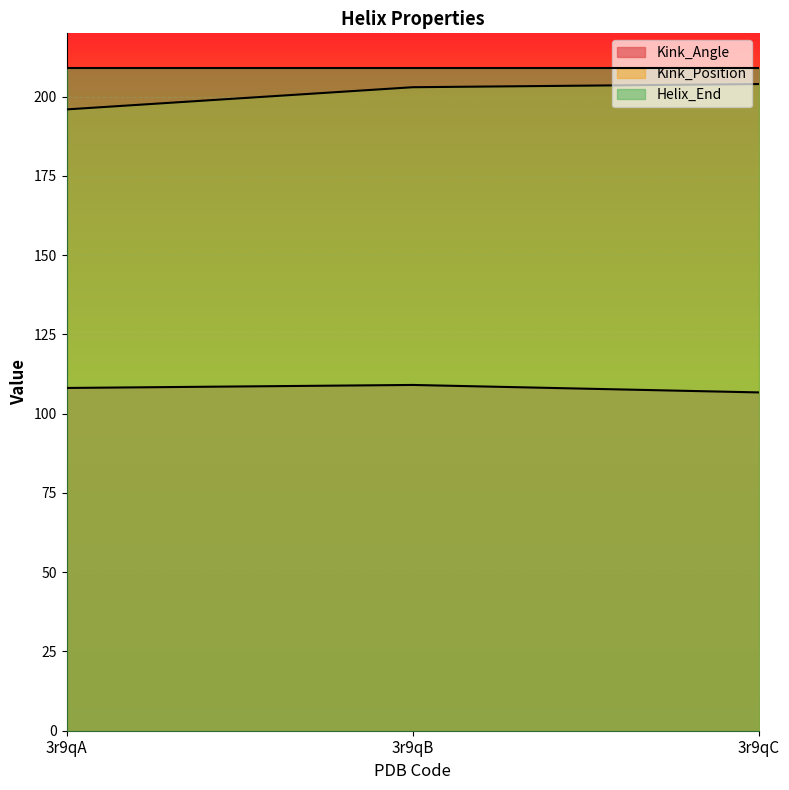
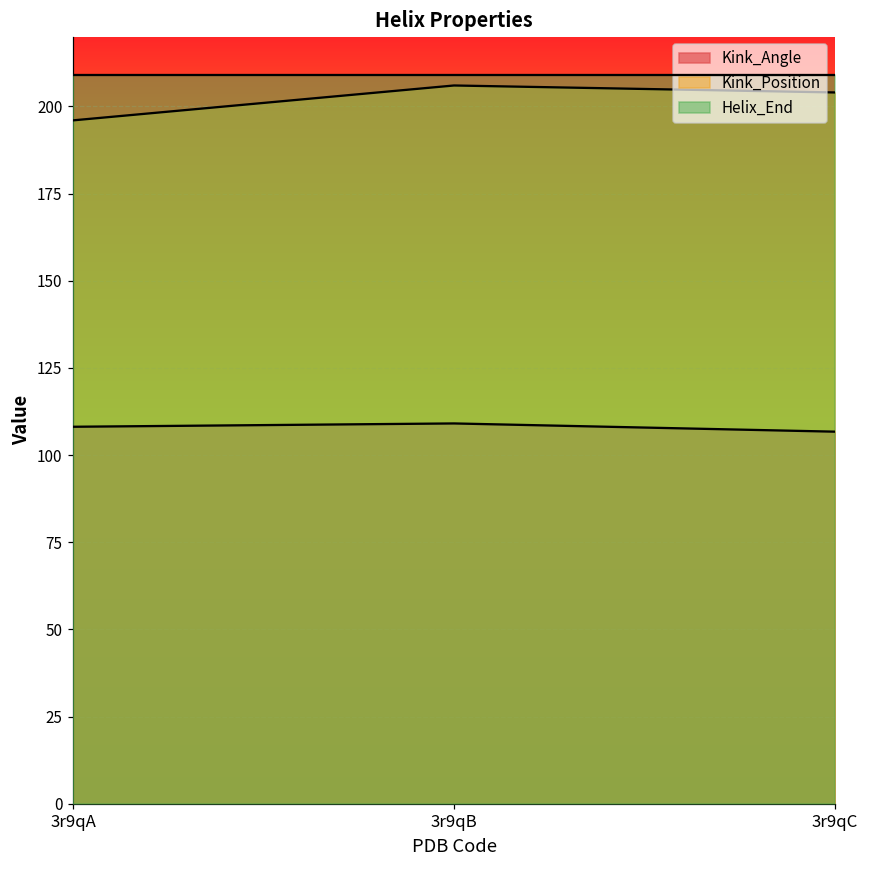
Kink_Position, 3r9qB: 203 -> 206
